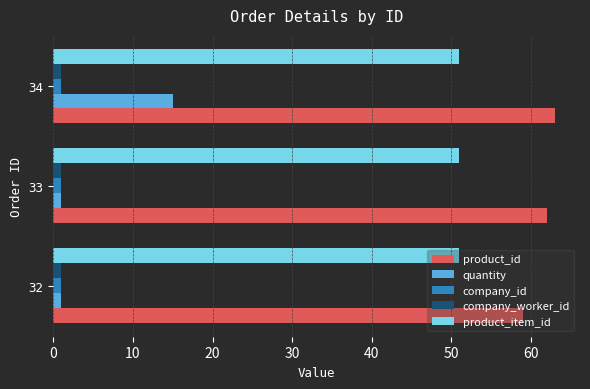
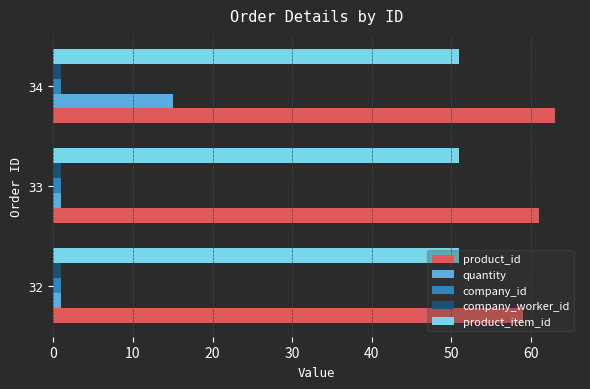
product_id, 33: 62 -> 61
